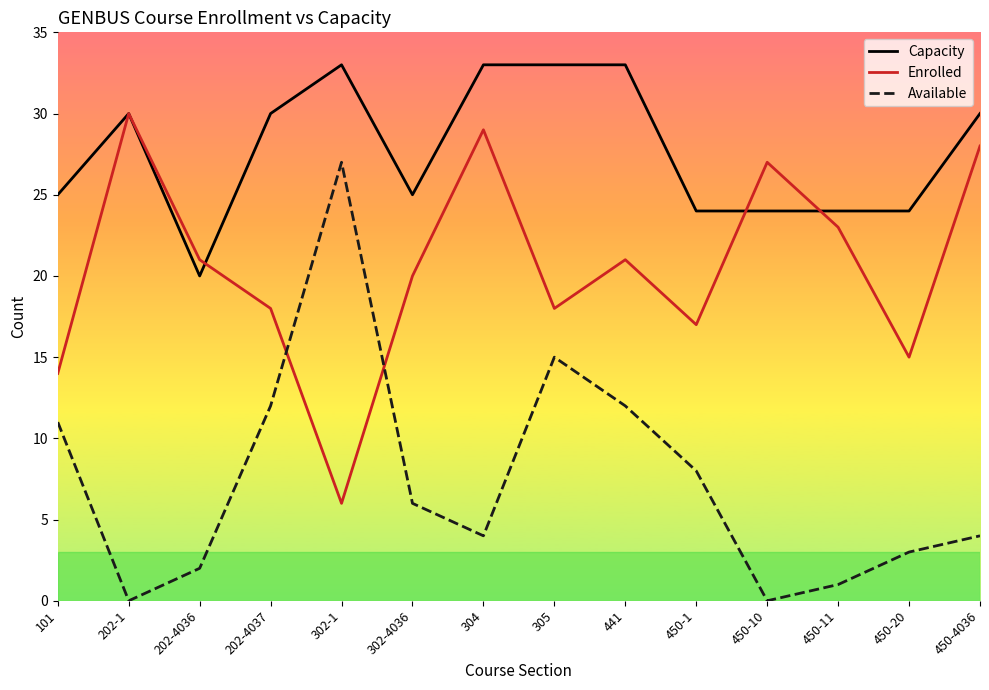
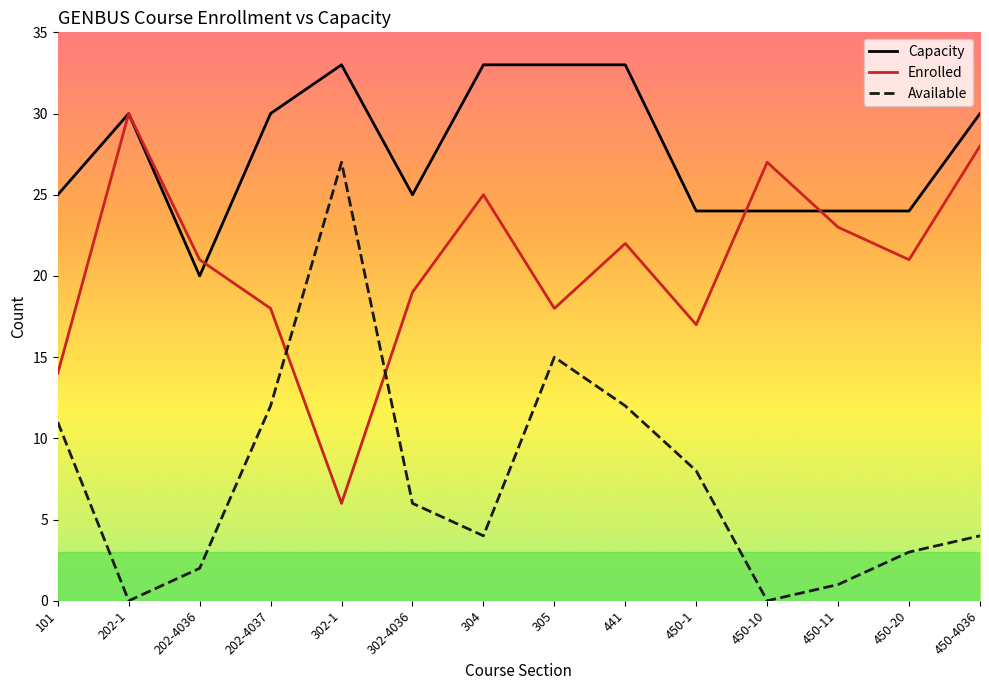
Enrolled, 302-4036: 20 -> 19
Enrolled, 304: 29 -> 25
Enrolled, 441: 21 -> 22
Enrolled, 450-20: 15 -> 21
